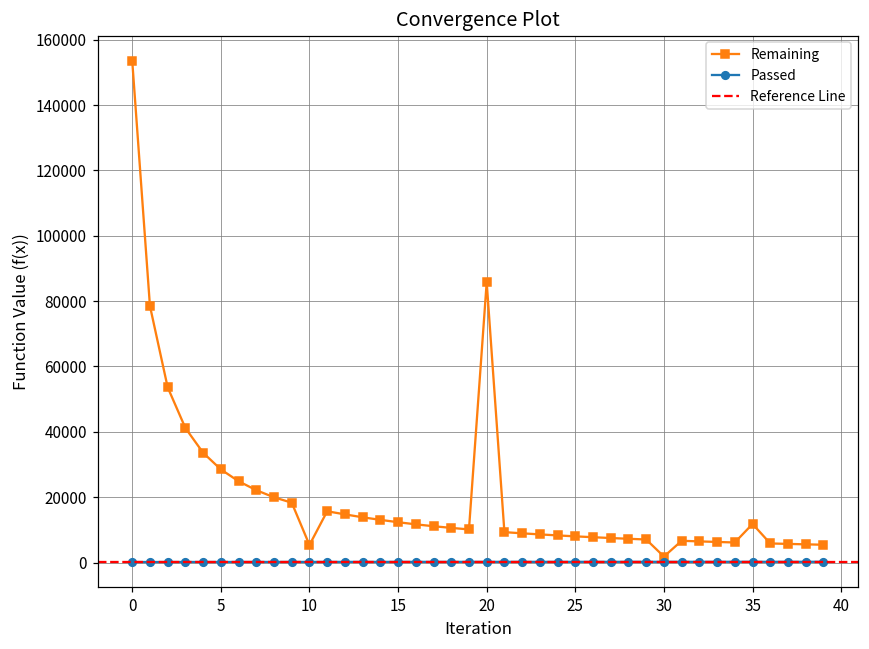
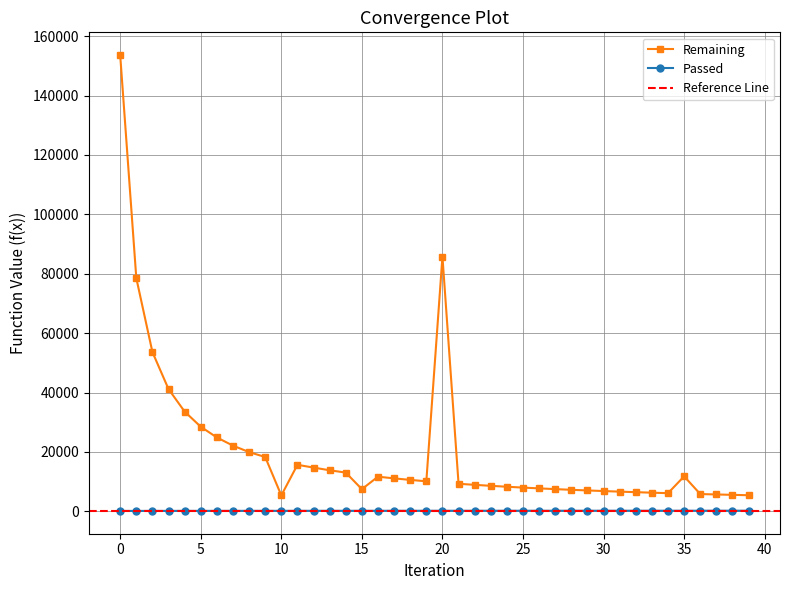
Remaining, 15: 12000 -> 7000
Remaining, 30: 2000 -> 7000
